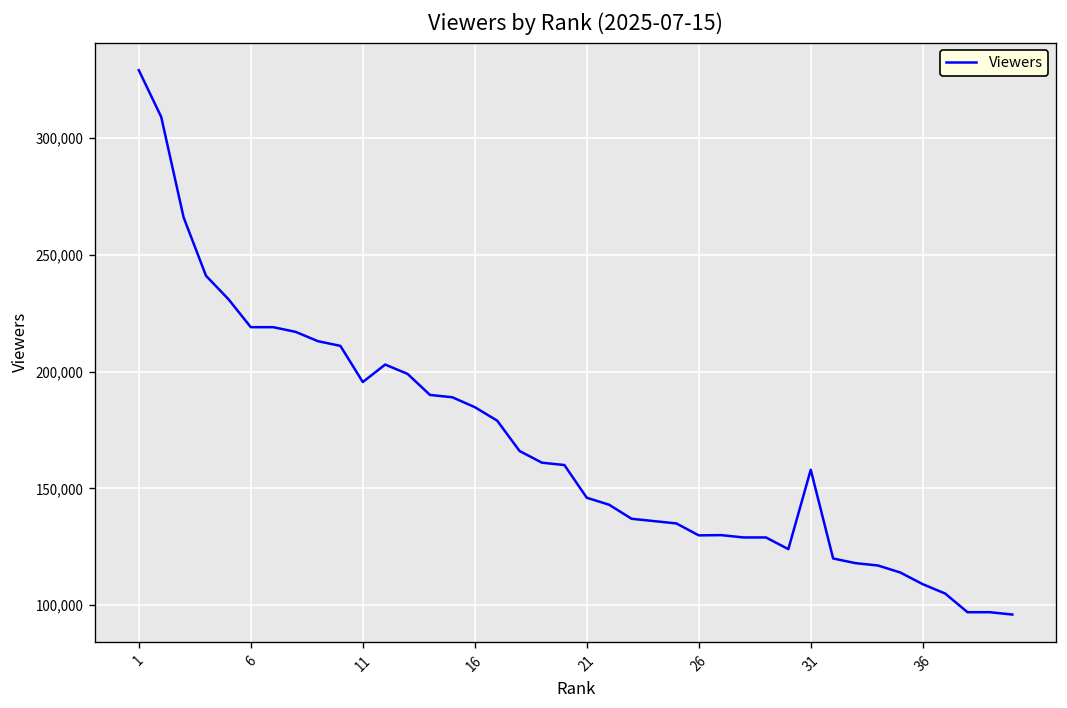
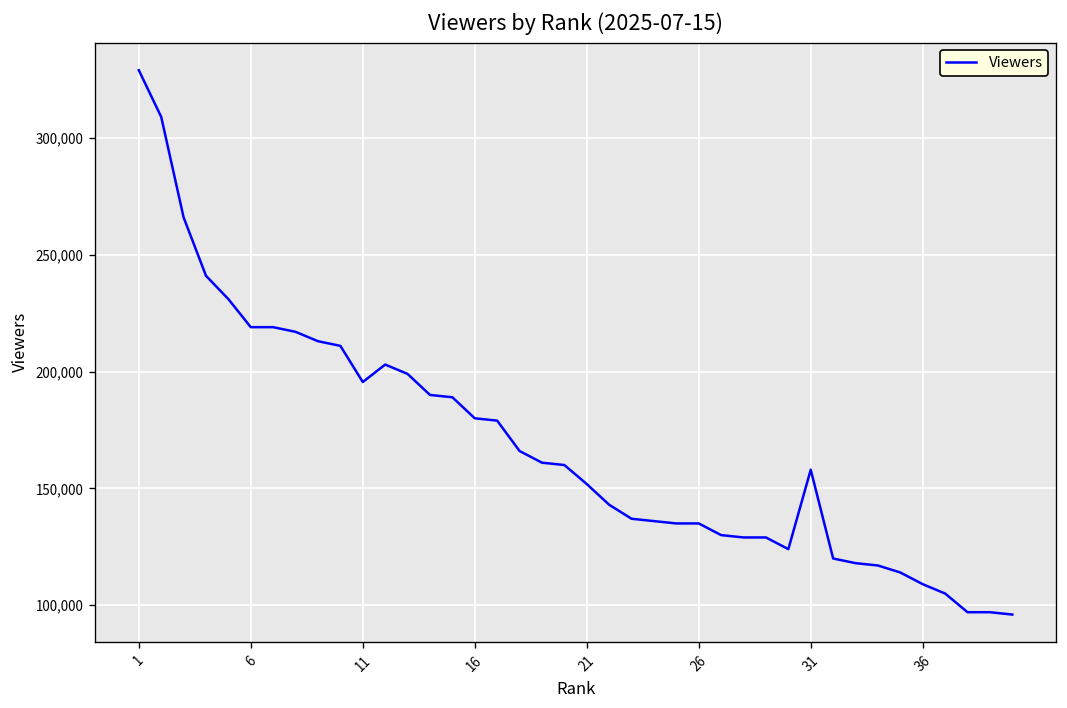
16: 185,000 -> 180,000
21: 146,000 -> 152,000
26: 130,000 -> 135,000
